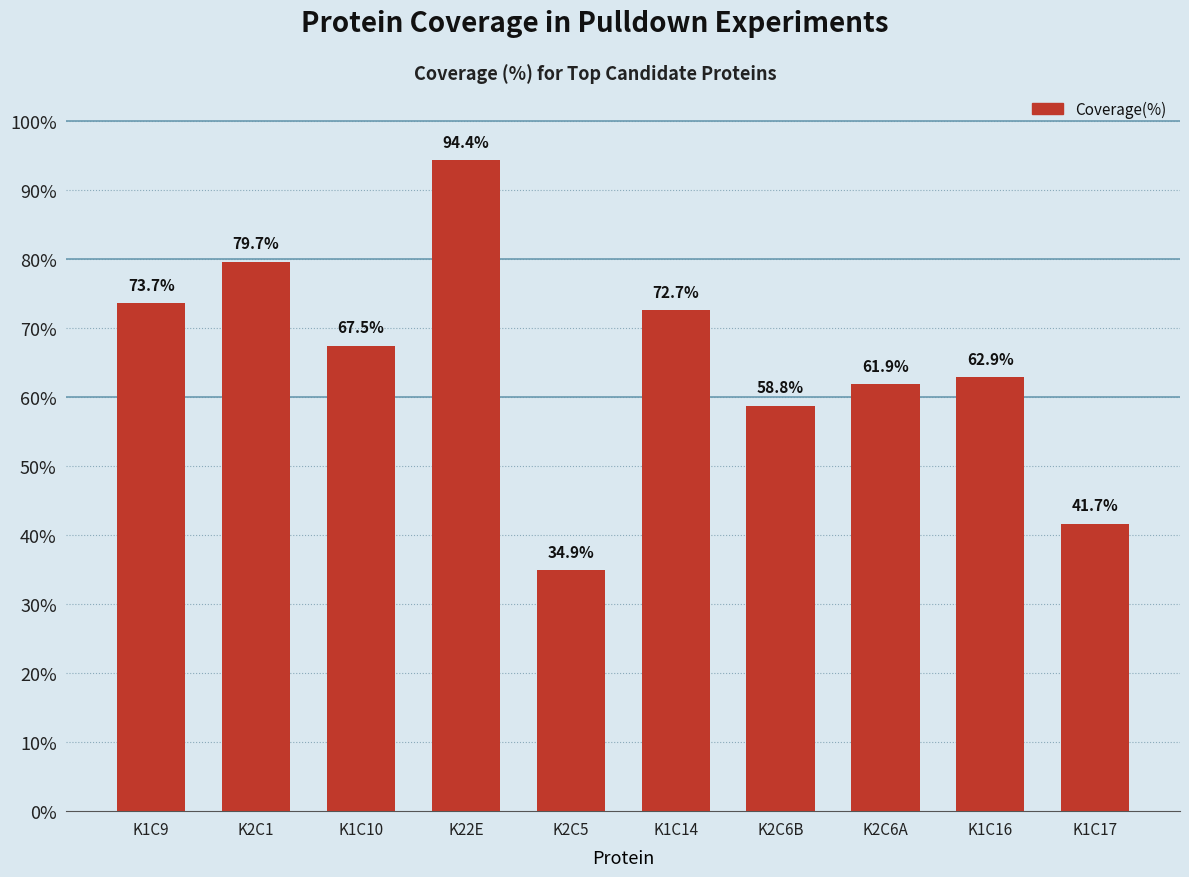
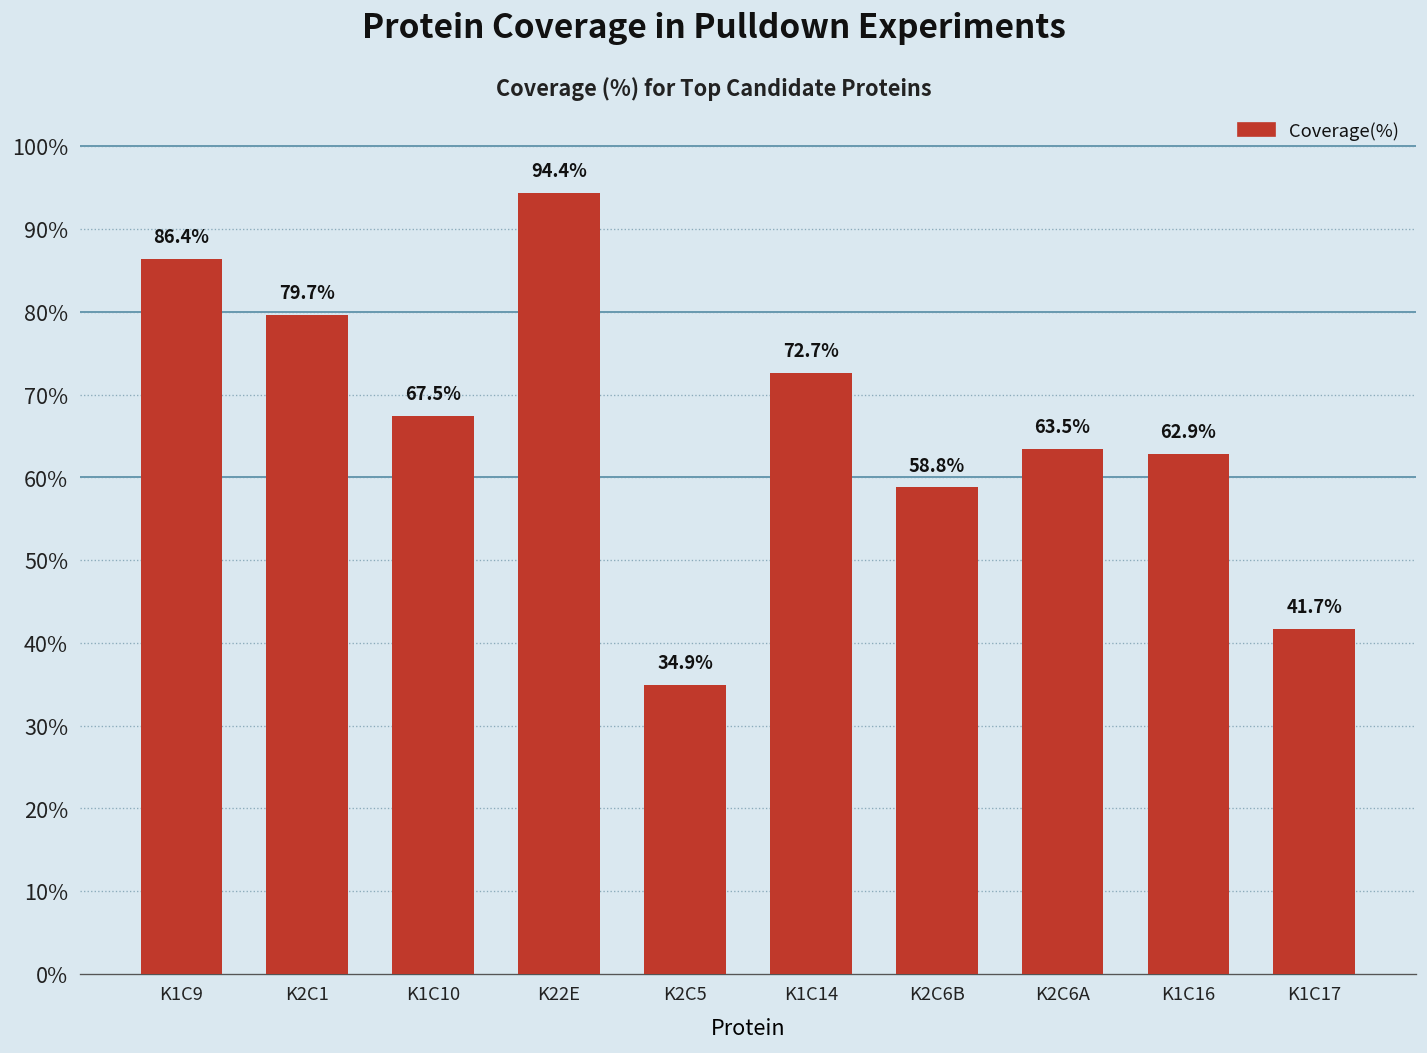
K1C9: 73.7% -> 86.4%
K2C6A: 61.9% -> 63.5%
